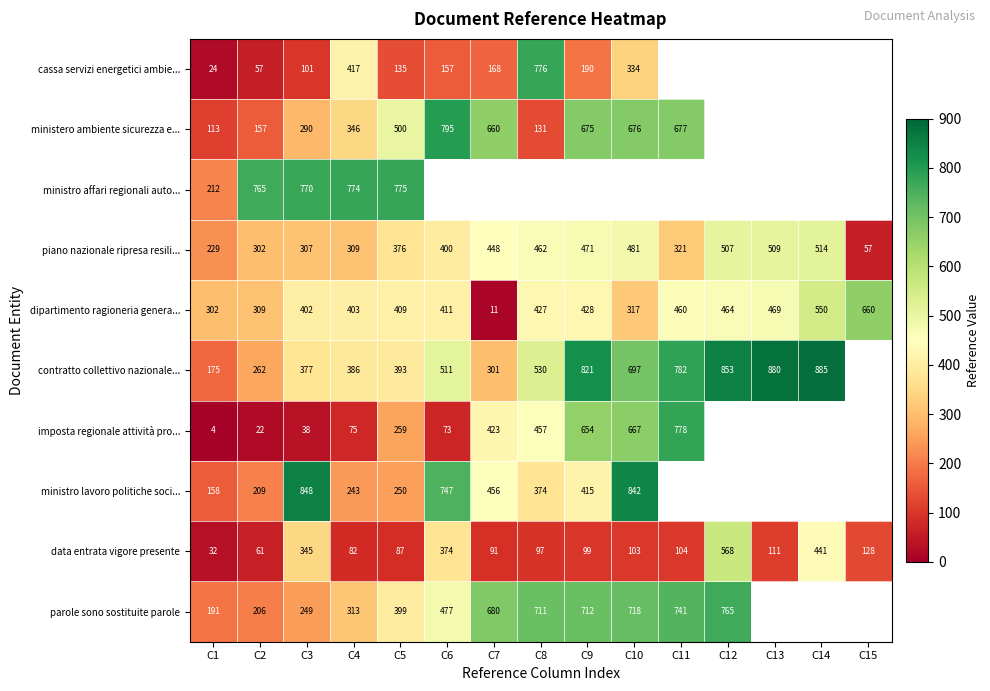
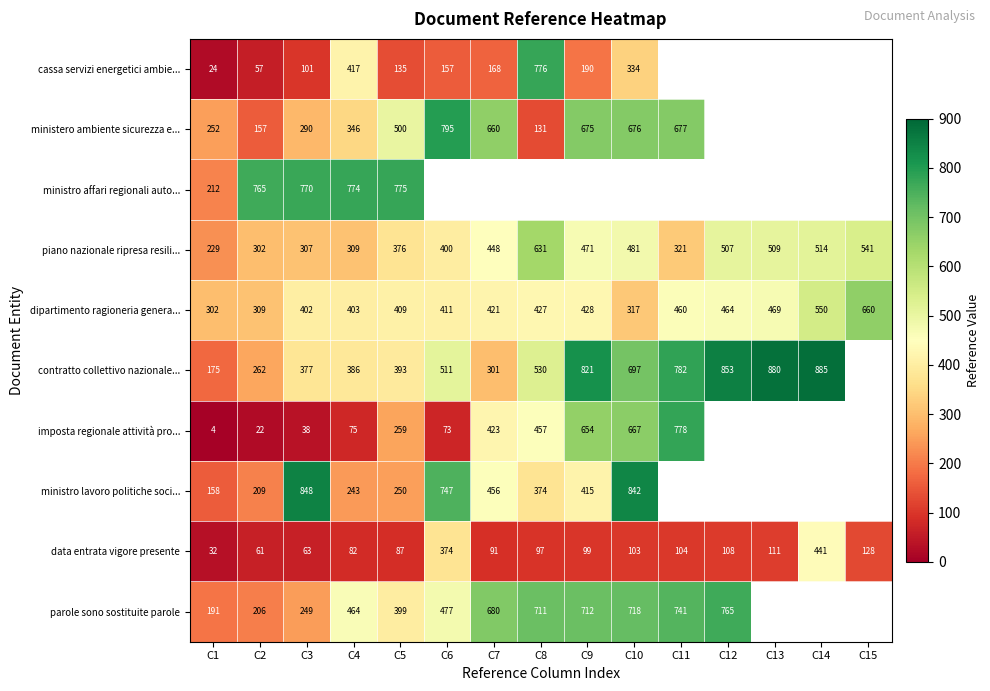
ministero ambiente sicurezza e..., C1: 113 -> 252
piano nazionale ripresa resili..., C8: 462 -> 631
piano nazionale ripresa resili..., C15: 57 -> 541
dipartimento ragioneria genera..., C7: 11 -> 421
data entrata vigore presente, C3: 345 -> 63
data entrata vigore presente, C12: 568 -> 108
parole sono sostituite parole, C4: 313 -> 464
